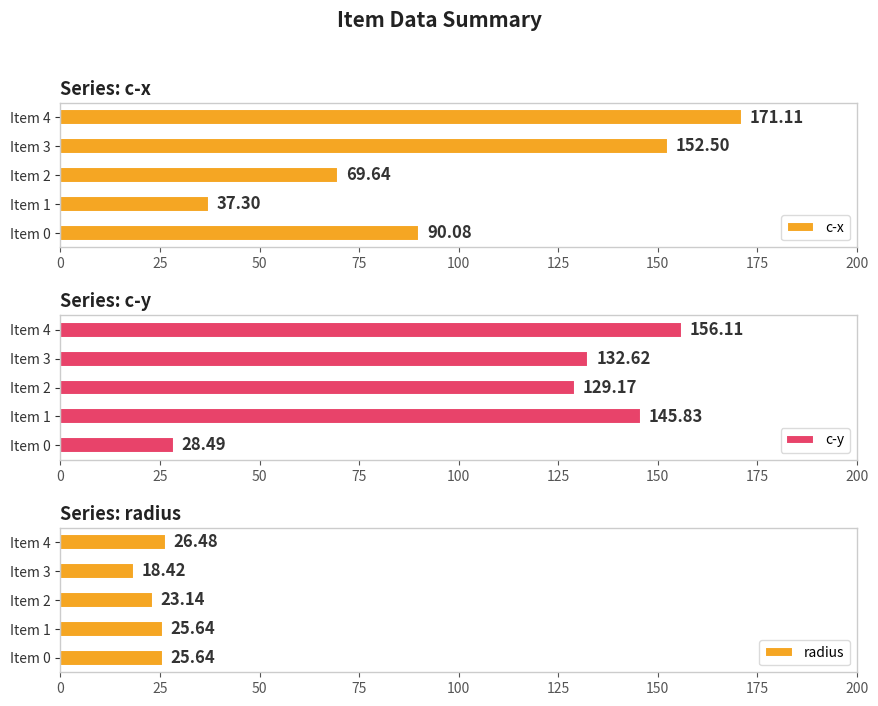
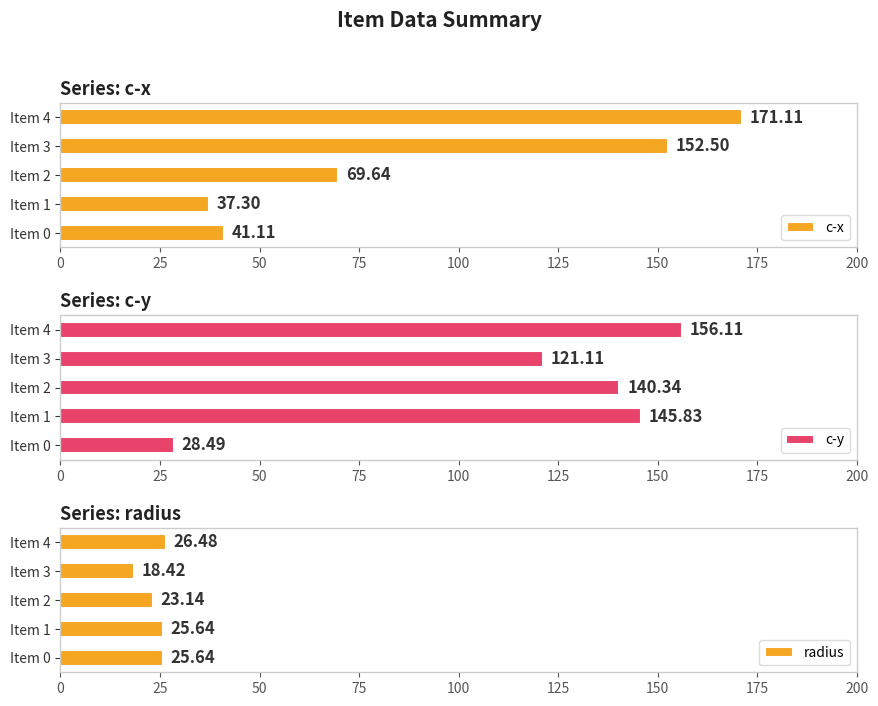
Series: c-x, Item 0: 90.08 -> 41.11
Series: c-y, Item 3: 132.62 -> 121.11
Series: c-y, Item 2: 129.17 -> 140.34
